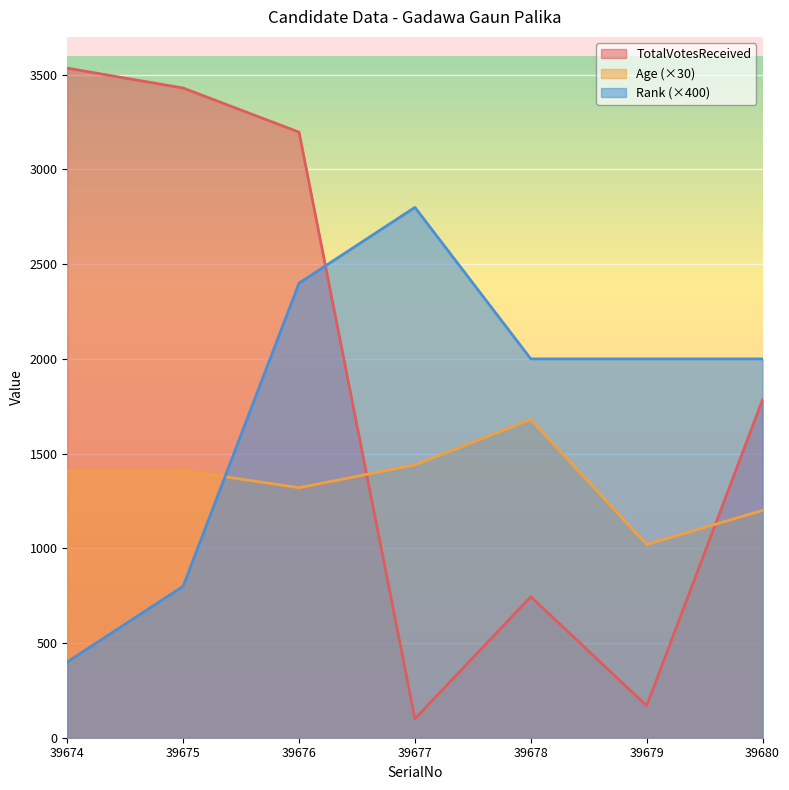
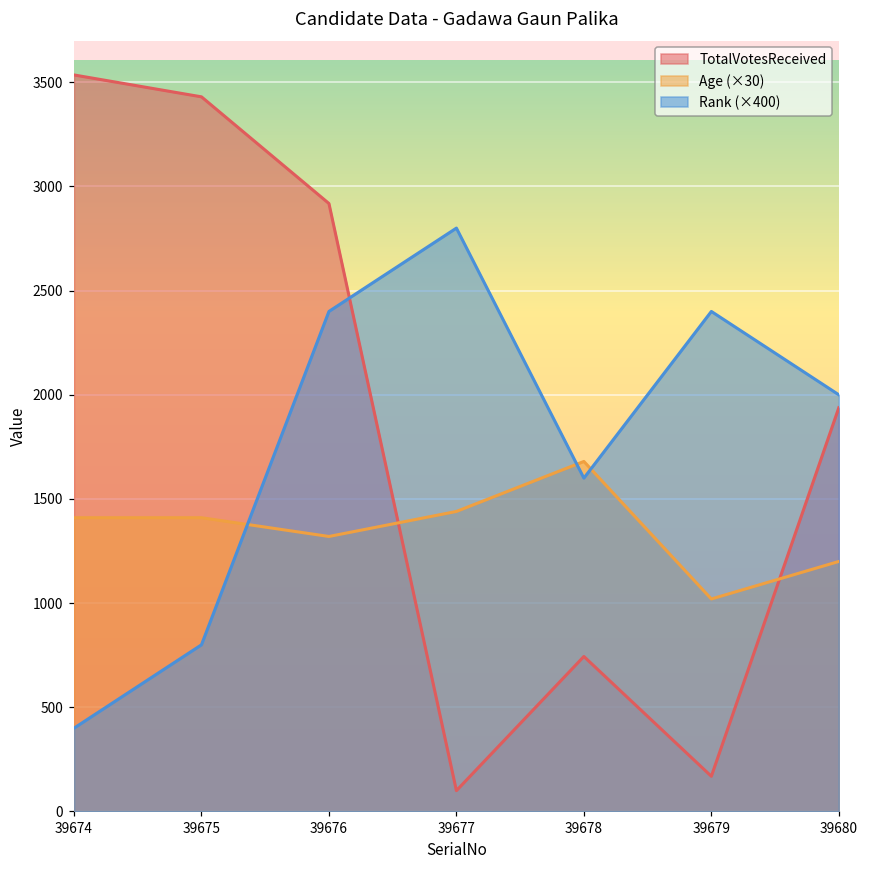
TotalVotesReceived, 39676: 3200 -> 2920
Rank (×400), 39678: 2000 -> 1600
Rank (×400), 39679: 2000 -> 2400
TotalVotesReceived, 39680: 1780 -> 1940
